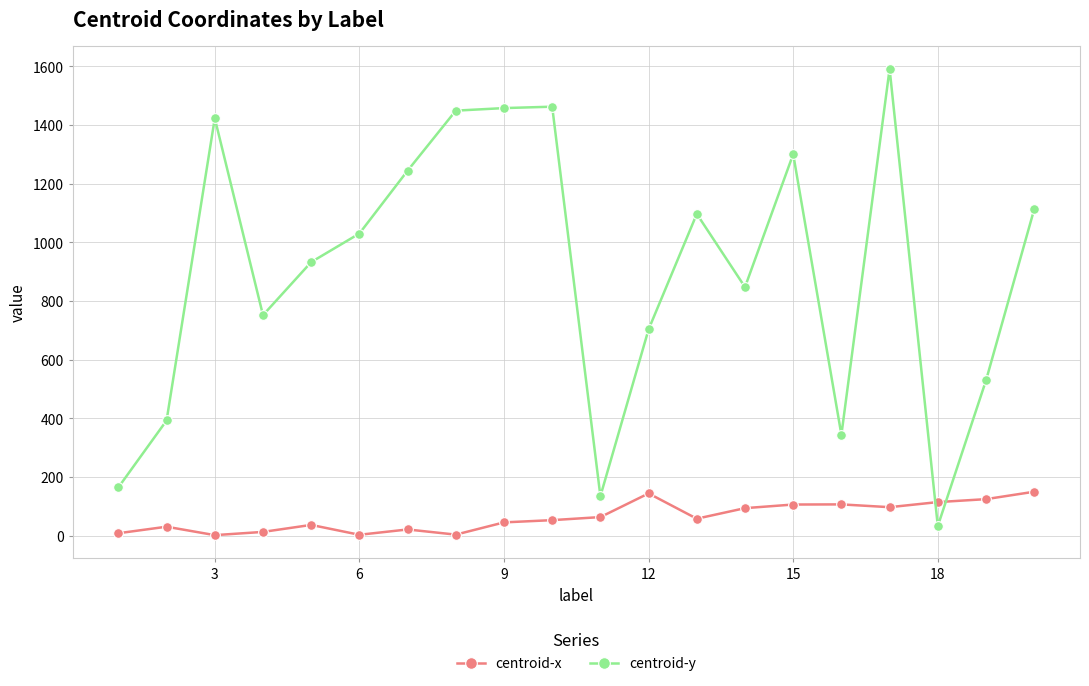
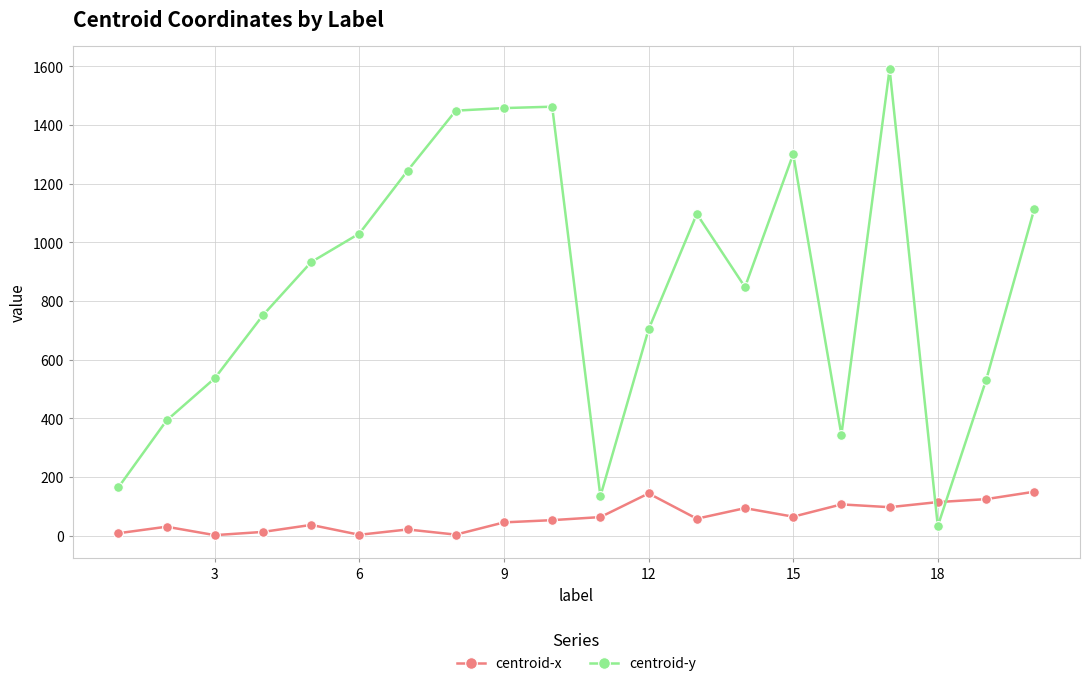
centroid-y, 3: 1420 -> 540
centroid-x, 15: 110 -> 60
